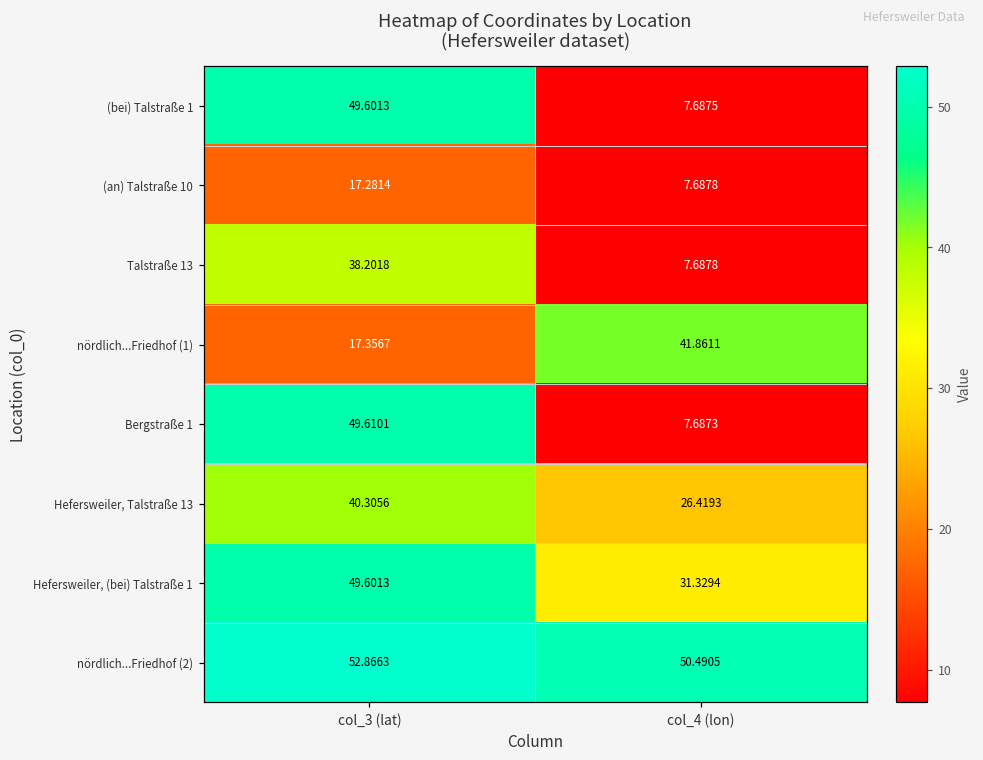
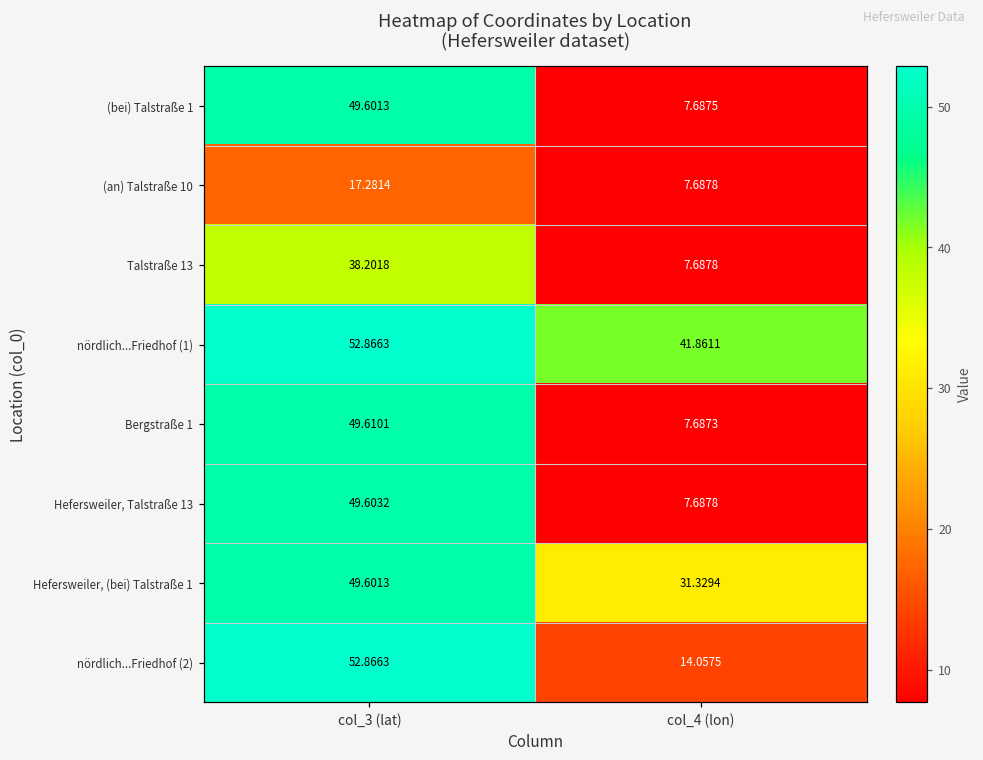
nördlich...Friedhof (1), col_3 (lat): 17.3567 -> 52.8663
Hefersweiler, Talstraße 13, col_3 (lat): 40.3056 -> 49.6032
Hefersweiler, Talstraße 13, col_4 (lon): 26.4193 -> 7.6878
nördlich...Friedhof (2), col_4 (lon): 50.4905 -> 14.0575
